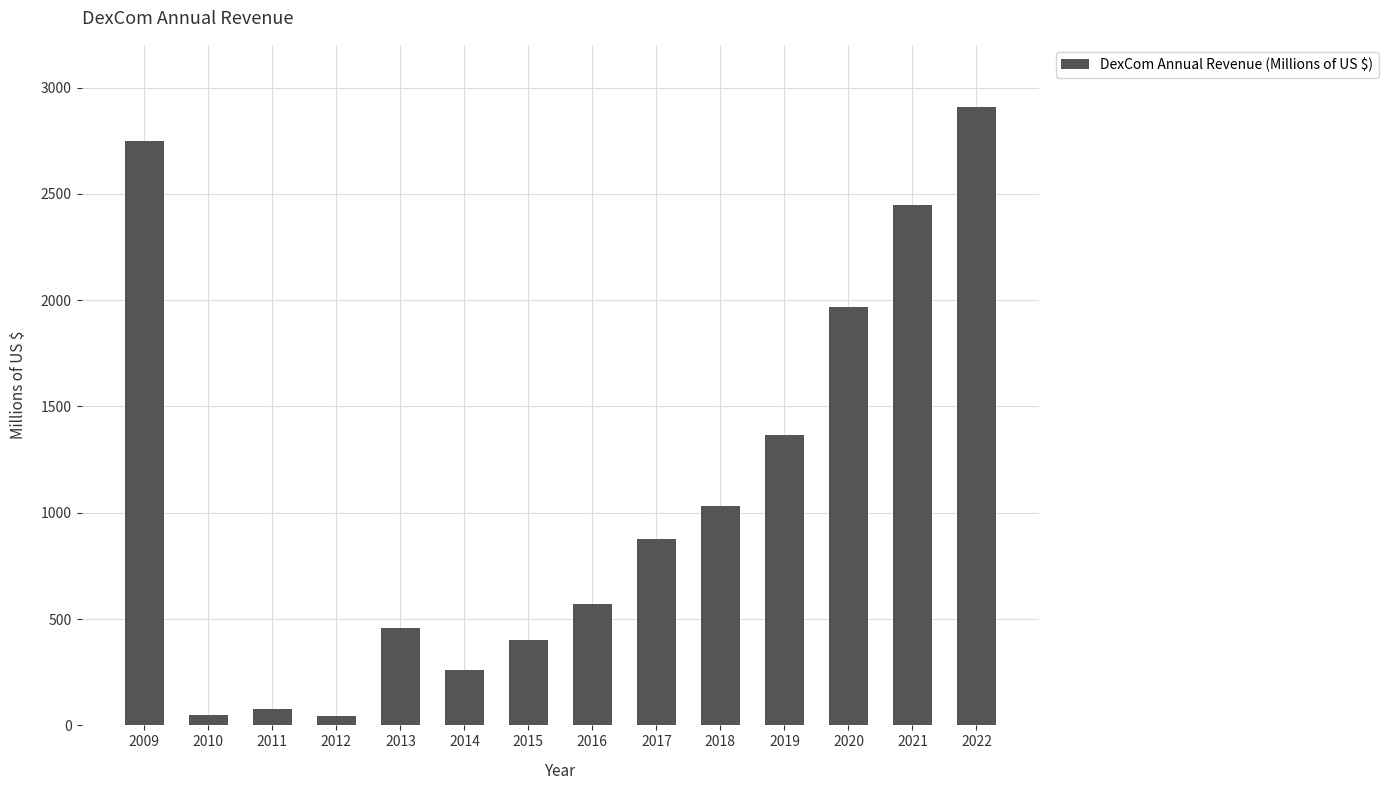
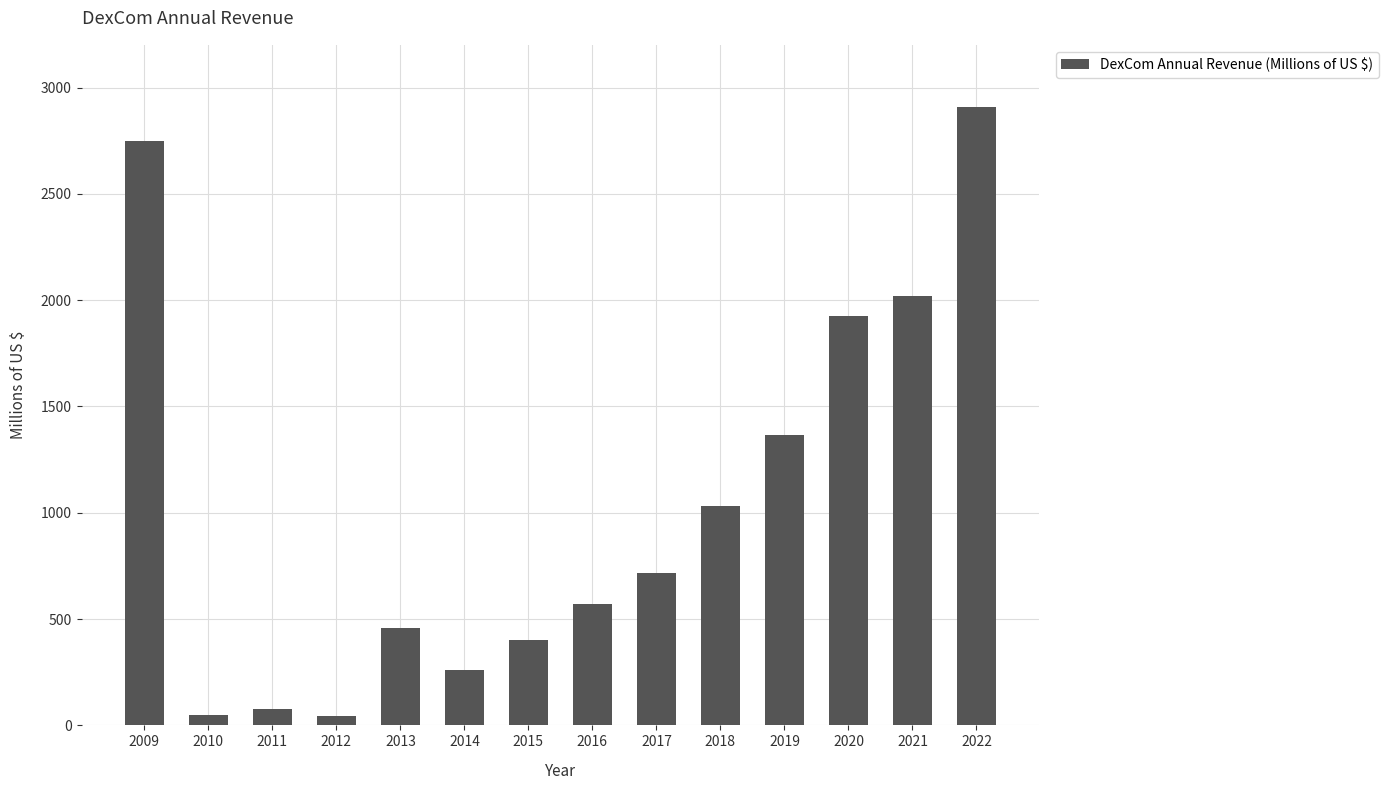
2017: 880 -> 720
2020: 1970 -> 1930
2021: 2450 -> 2020
